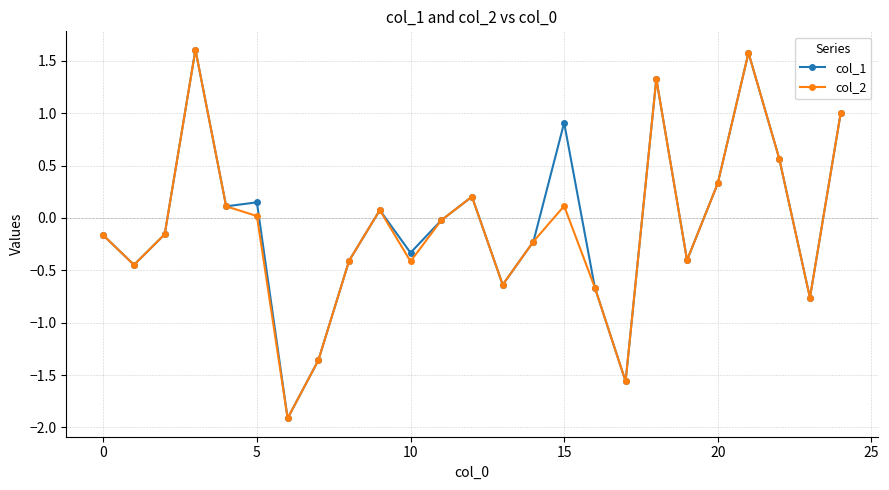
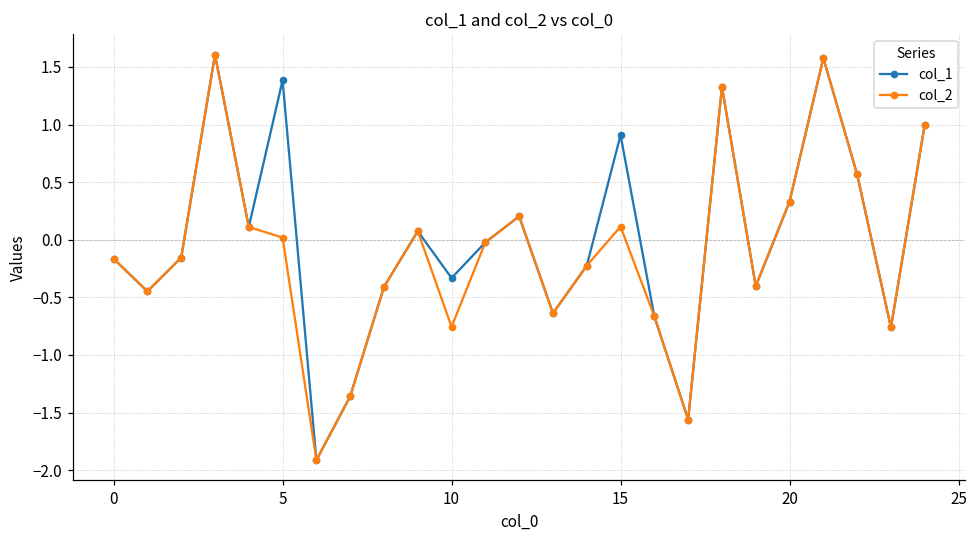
col_1, 5: 0.15 -> 1.38
col_2, 10: -0.41 -> -0.76
